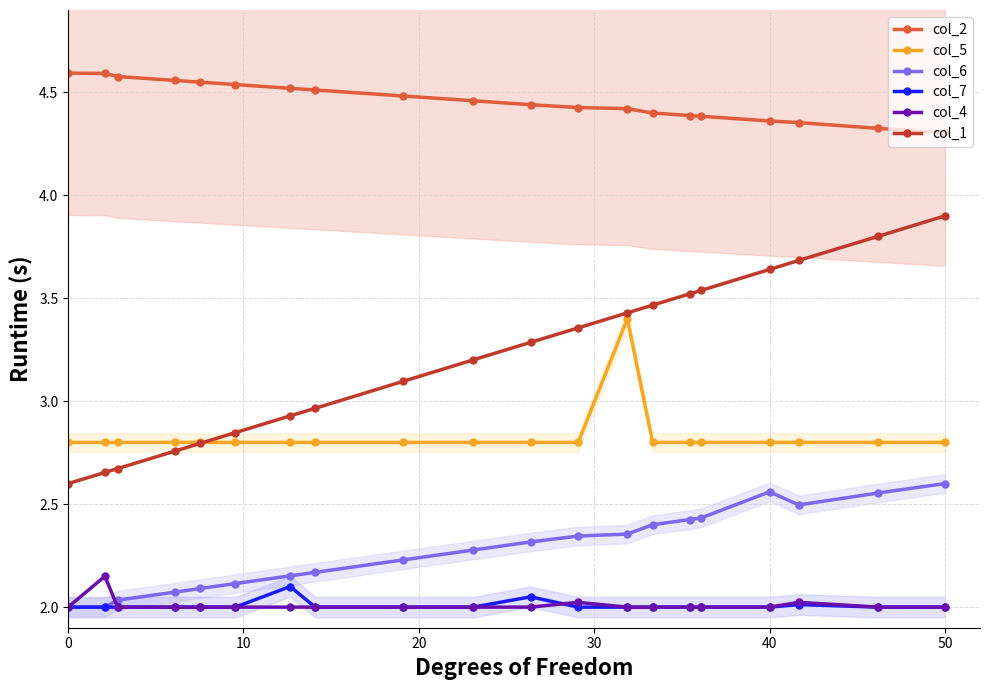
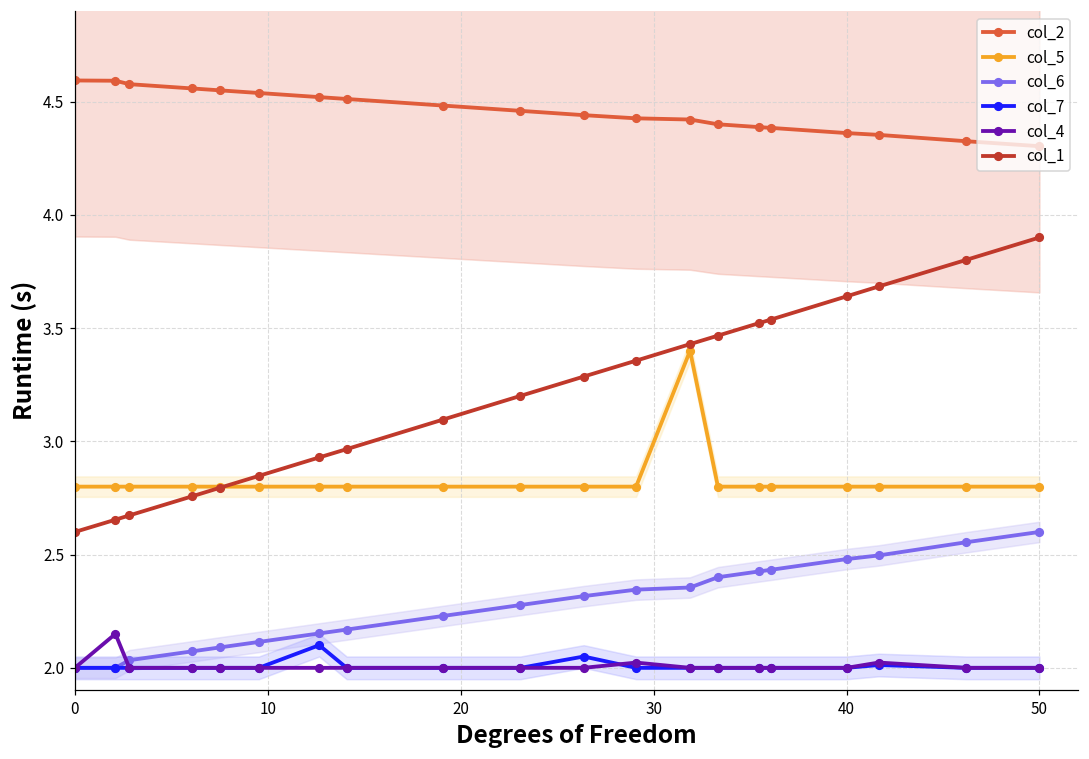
col_6, 40: 2.56 -> 2.48
